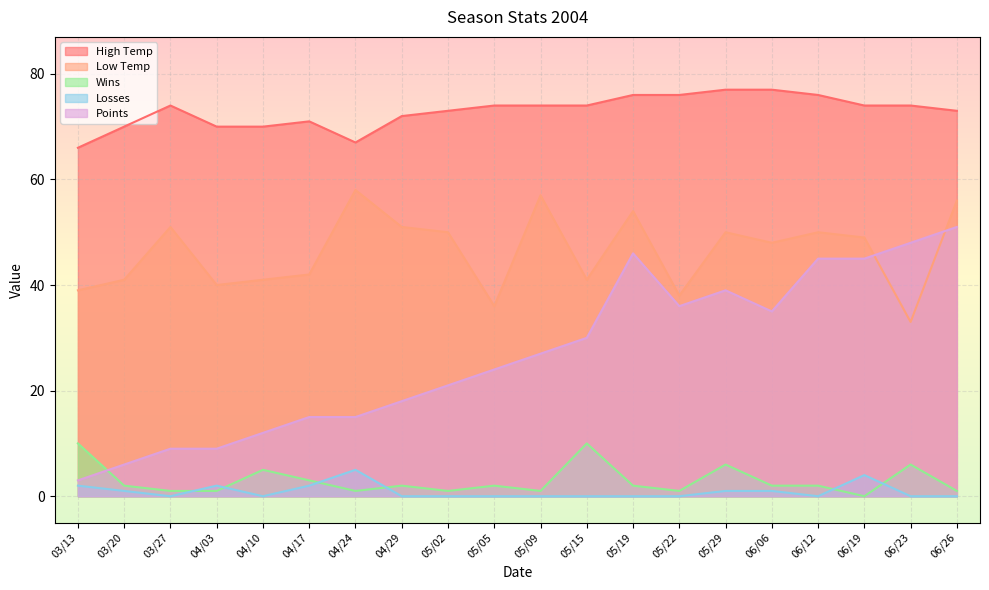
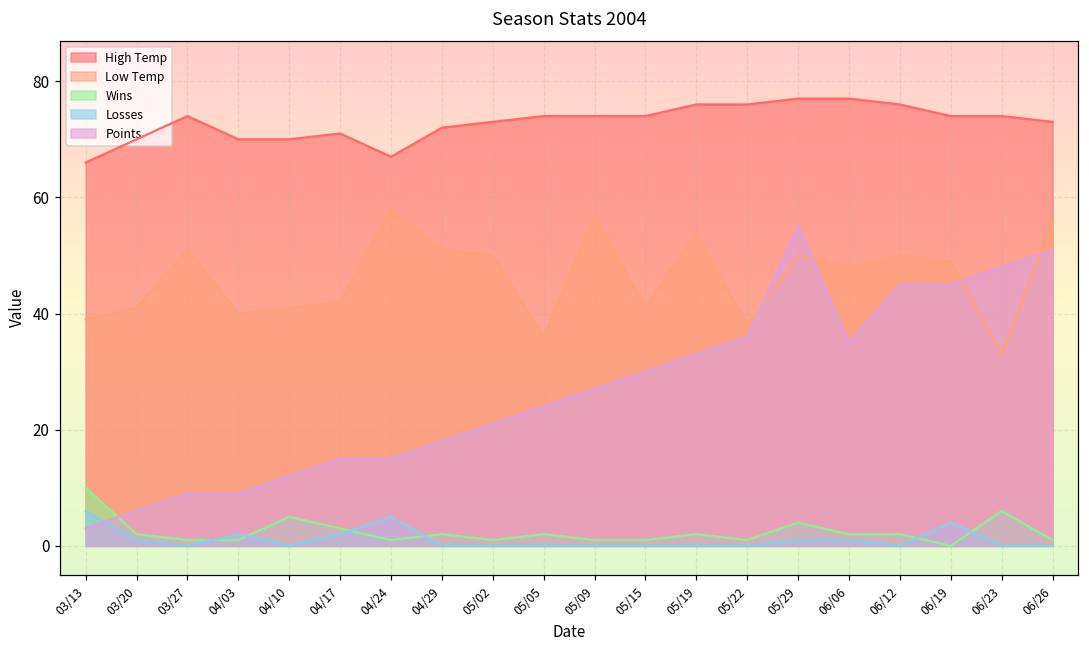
Losses, 03/13: 2 -> 6
Wins, 05/15: 10 -> 1
Points, 05/19: 46 -> 33
Wins, 05/29: 6 -> 4
Points, 05/29: 39 -> 55
